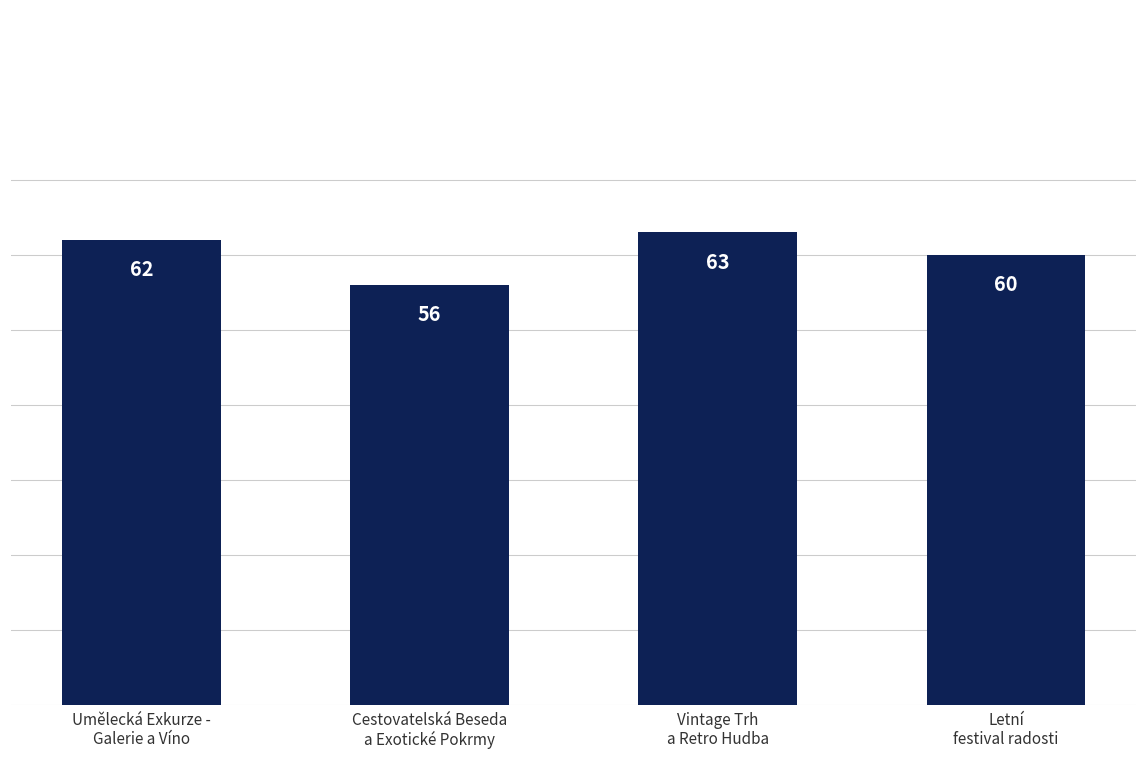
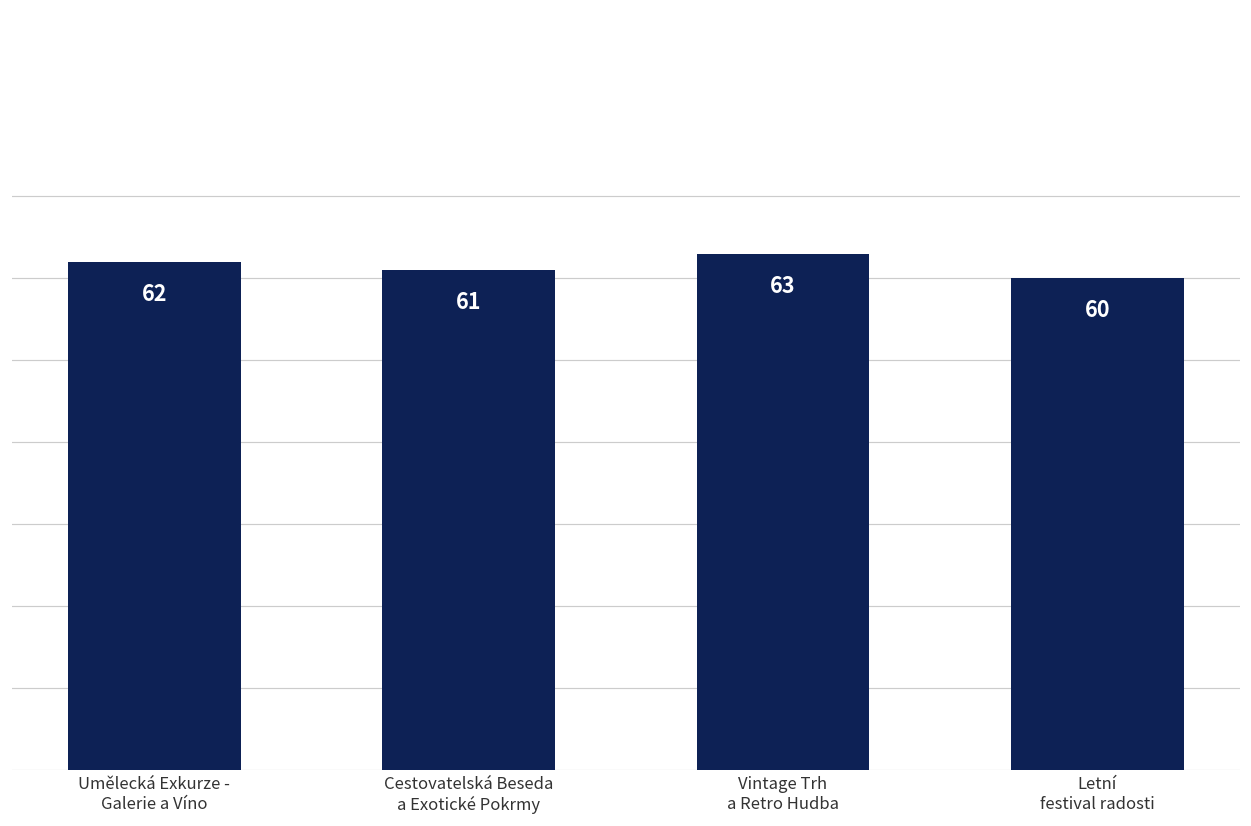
Cestovatelská Beseda a Exotické Pokrmy: 56 -> 61
